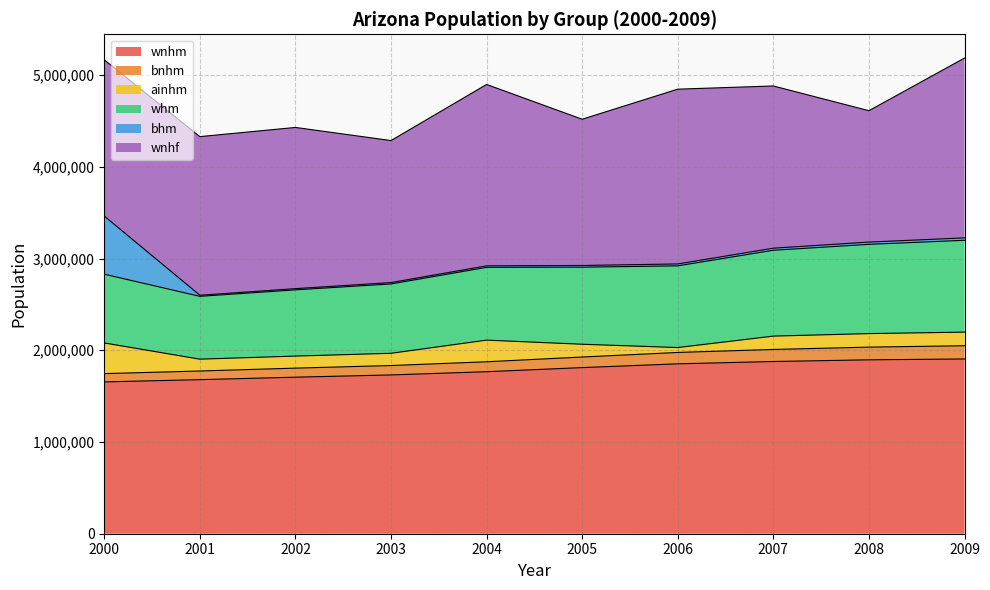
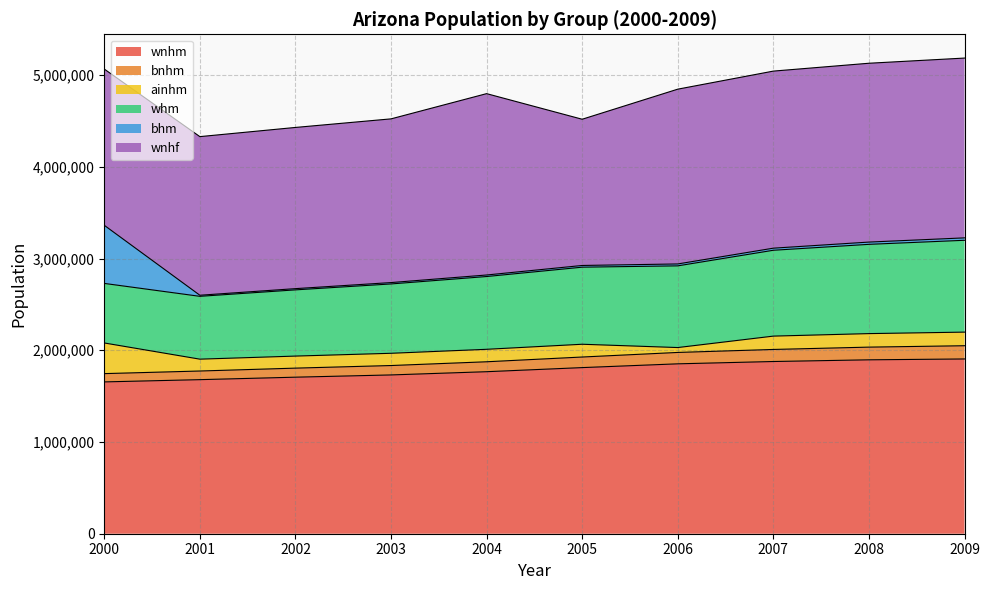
whm, 2000: 700,000 -> 600,000
wnhf, 2003: 1,500,000 -> 1,800,000
ainhm, 2004: 200,000 -> 100,000
wnhf, 2007: 1,800,000 -> 1,900,000
wnhf, 2008: 1,400,000 -> 1,900,000
